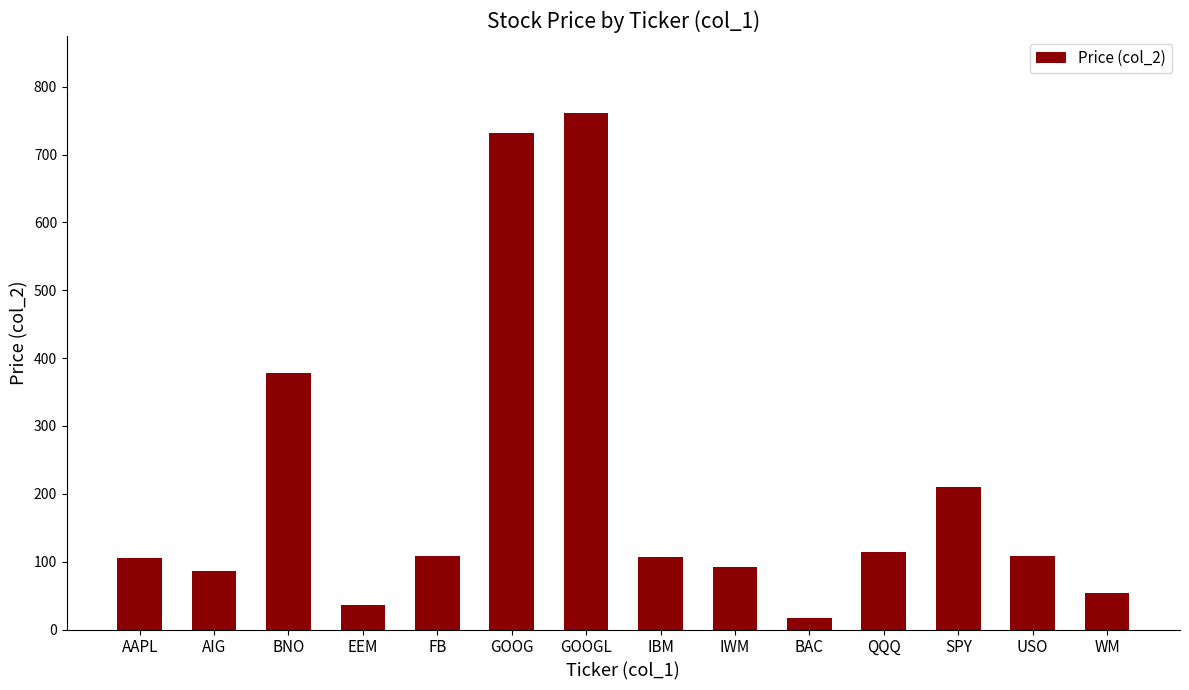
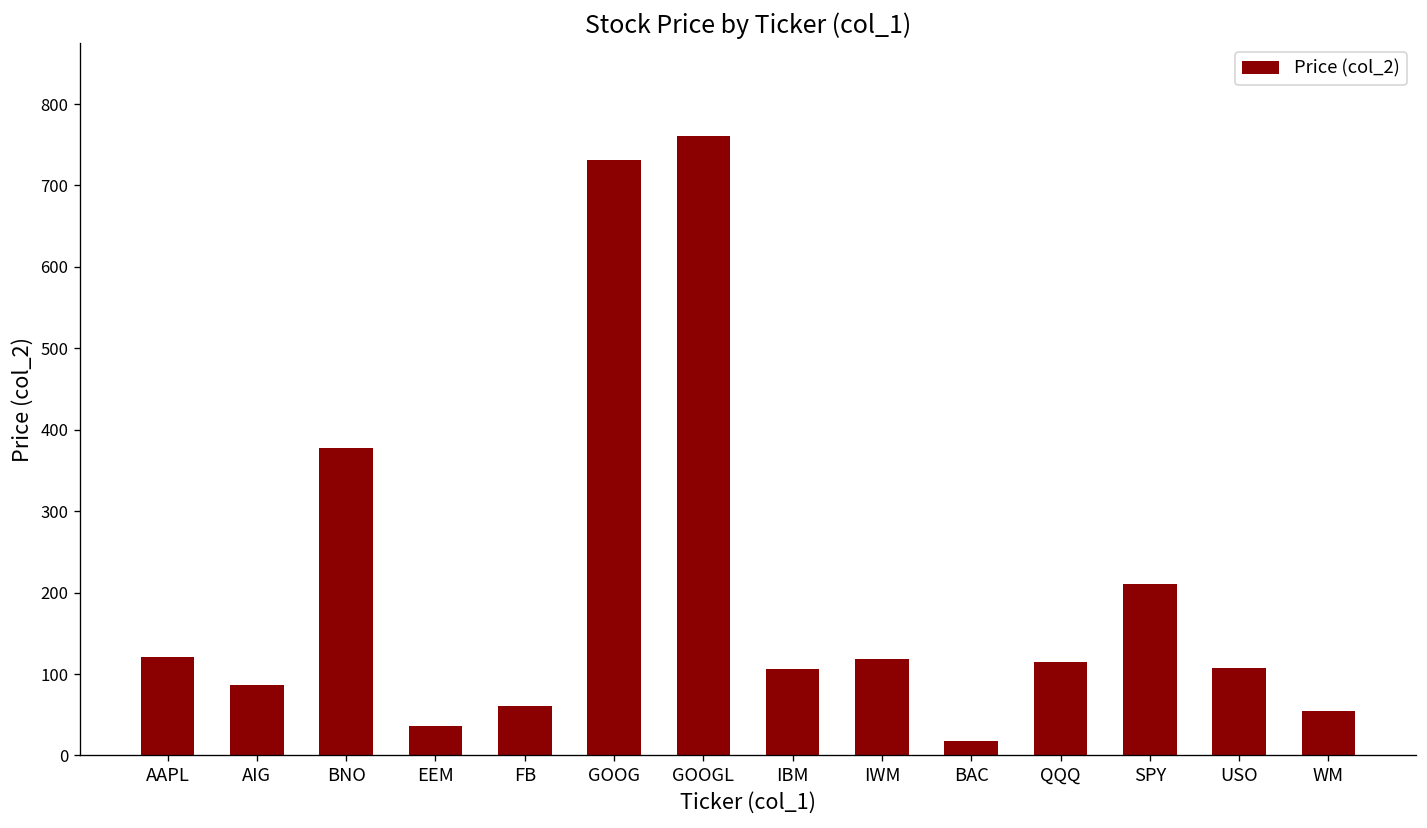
AAPL: 110 -> 120
FB: 110 -> 60
IWM: 90 -> 120
